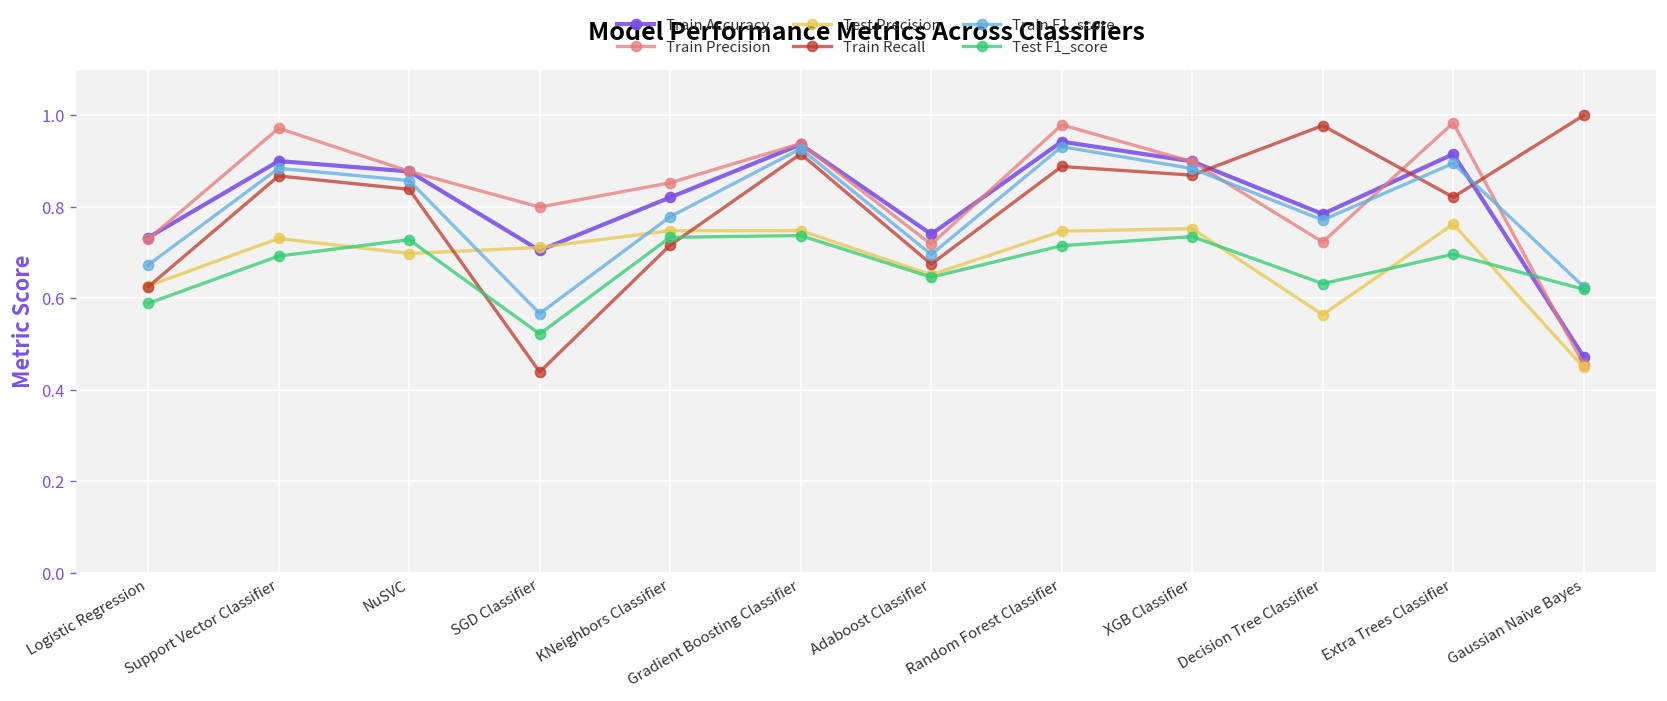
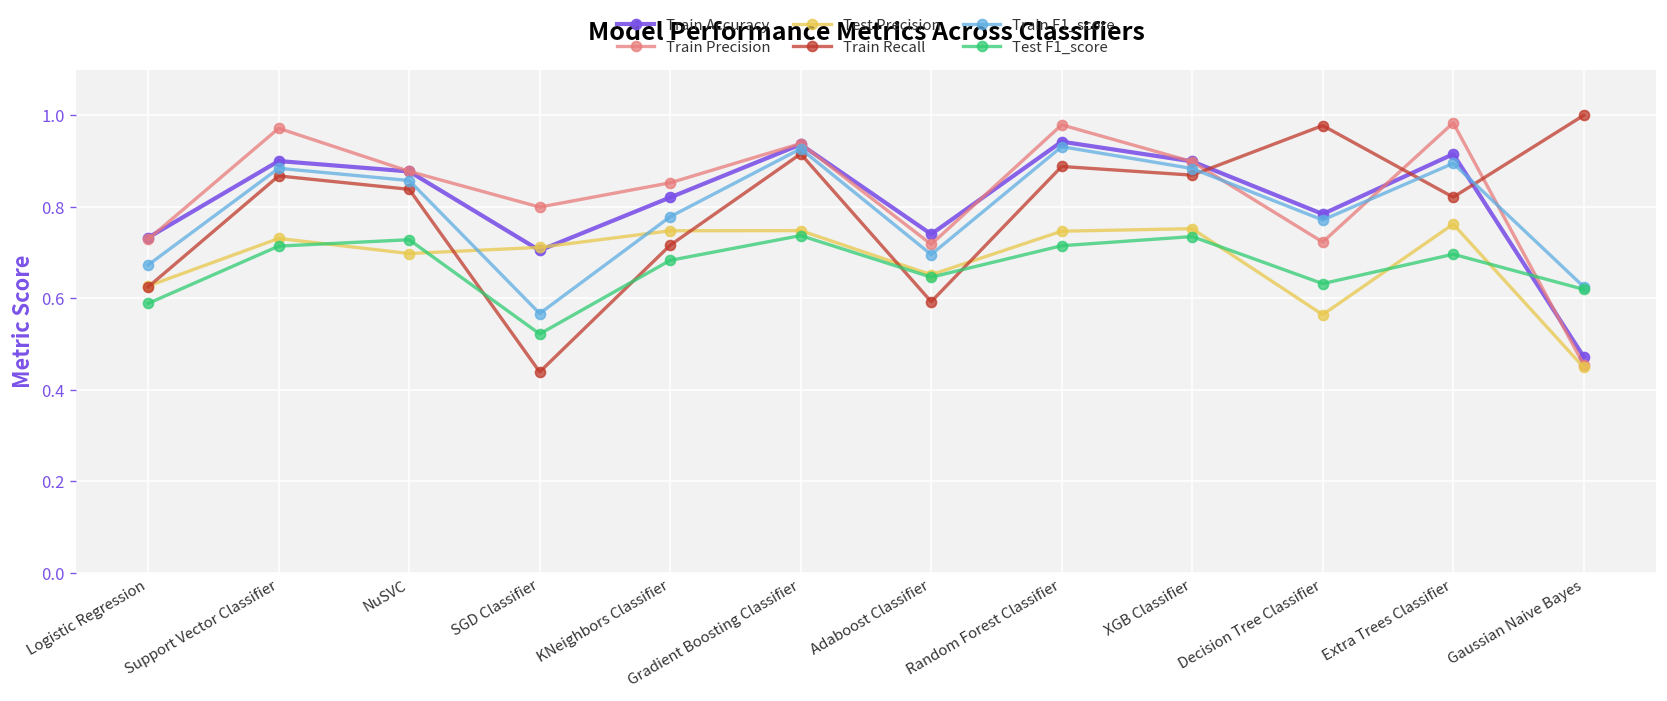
Test F1_score, Support Vector Classifier: 0.69 -> 0.71
Test F1_score, KNeighbors Classifier: 0.73 -> 0.68
Train Recall, Adaboost Classifier: 0.67 -> 0.59
